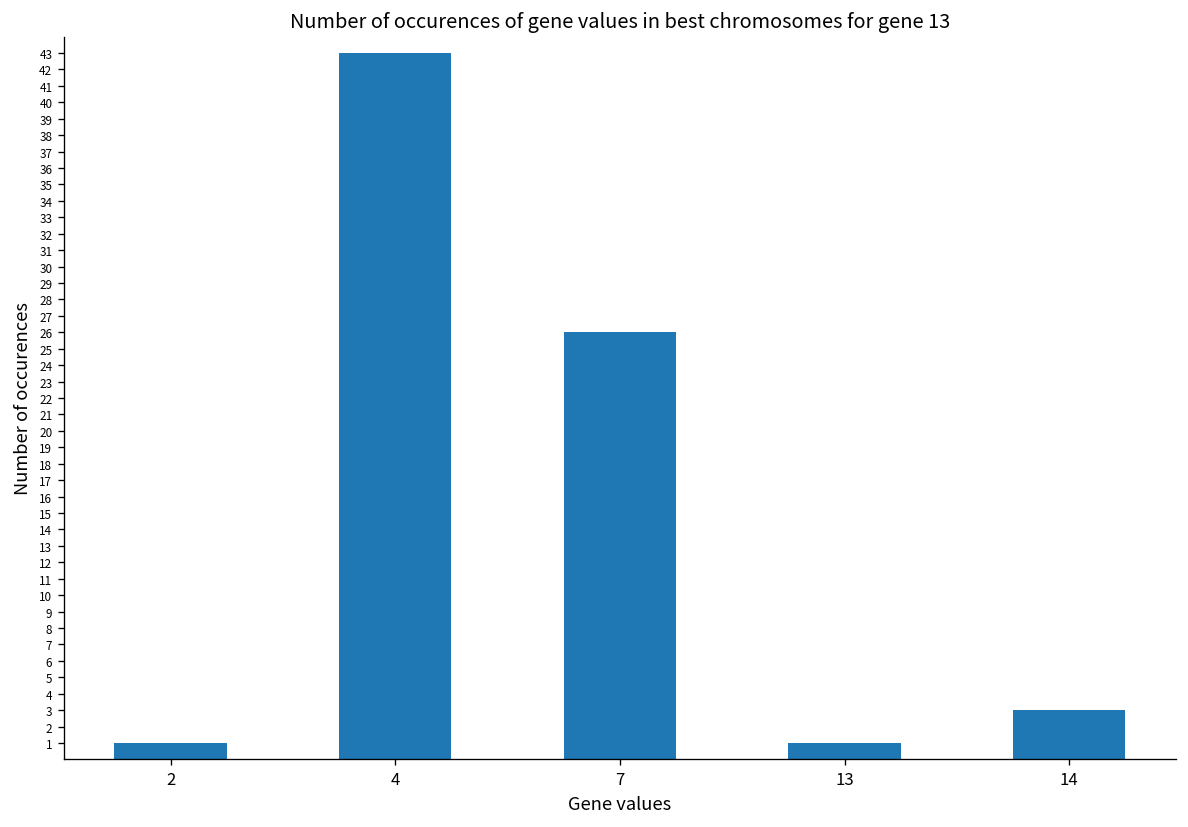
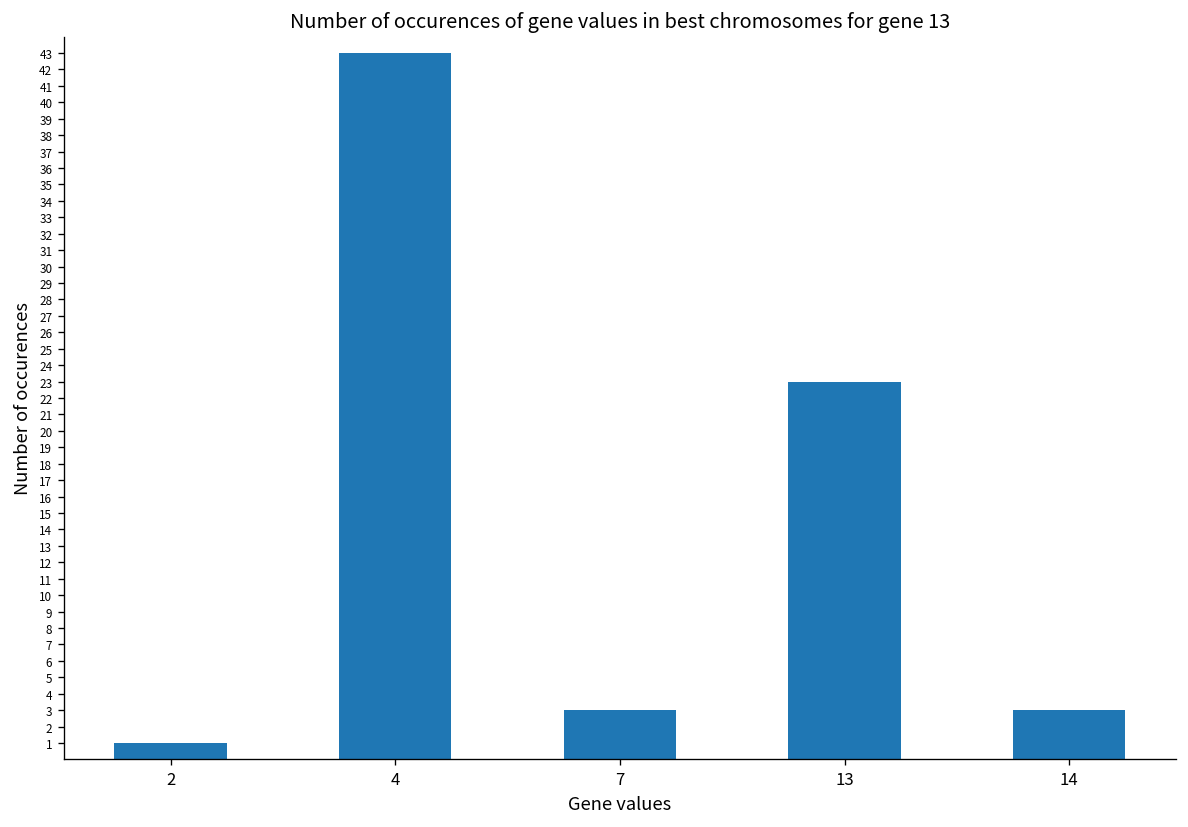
7: 26 -> 3
13: 1 -> 23
